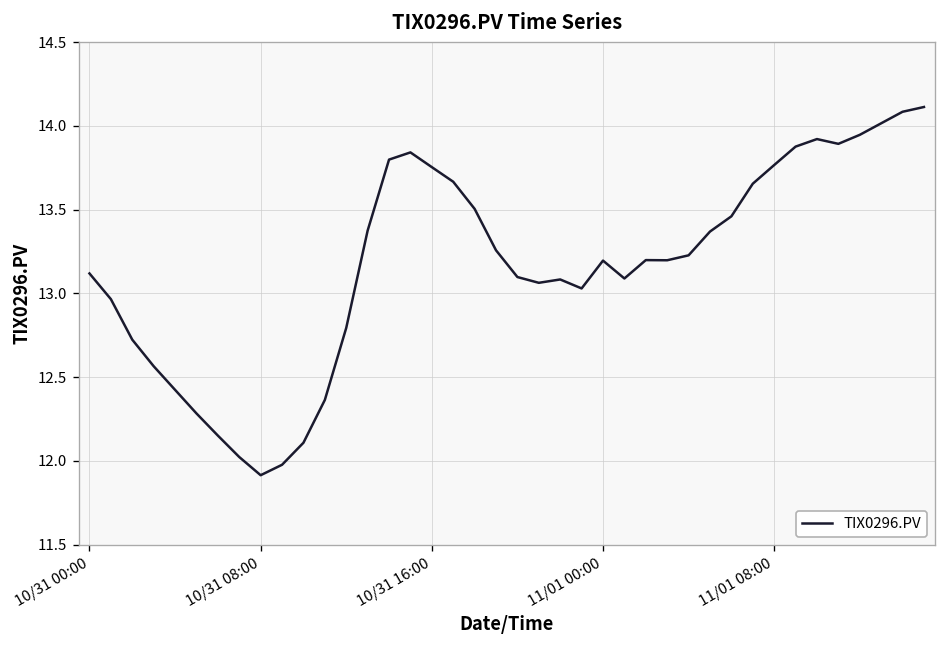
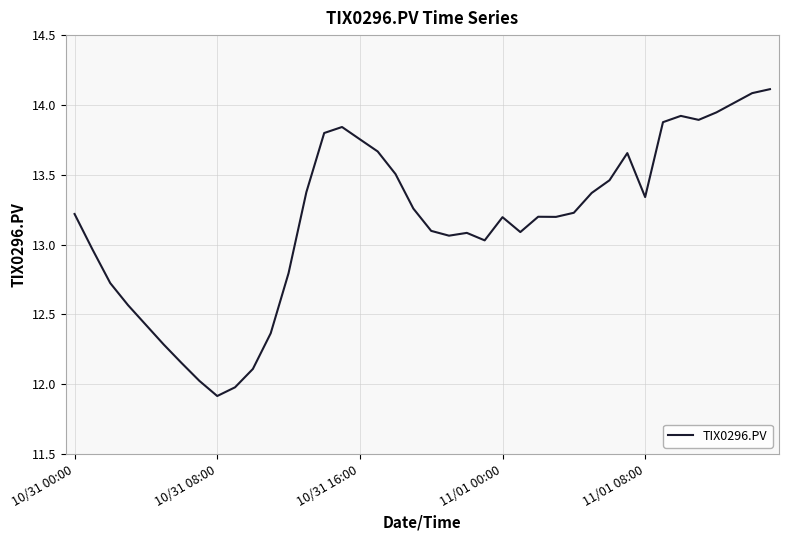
10/31 00:00: 13.12 -> 13.22
11/01 08:00: 13.77 -> 13.34
